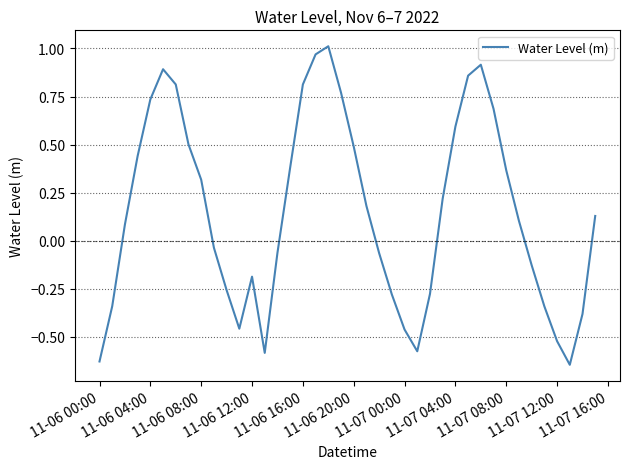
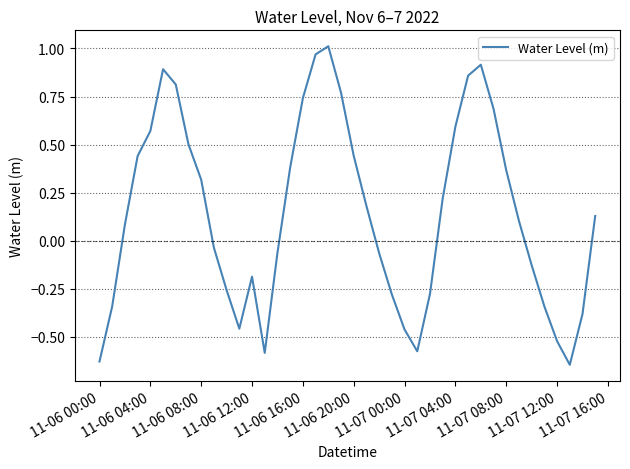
11-06 04:00: 0.74 -> 0.57
11-06 16:00: 0.81 -> 0.74
11-06 20:00: 0.49 -> 0.44
